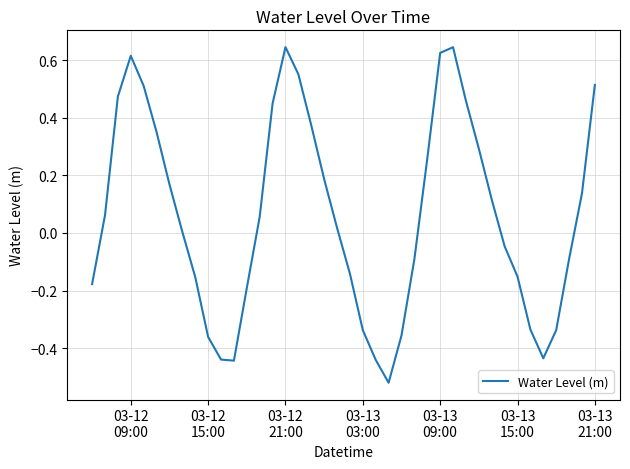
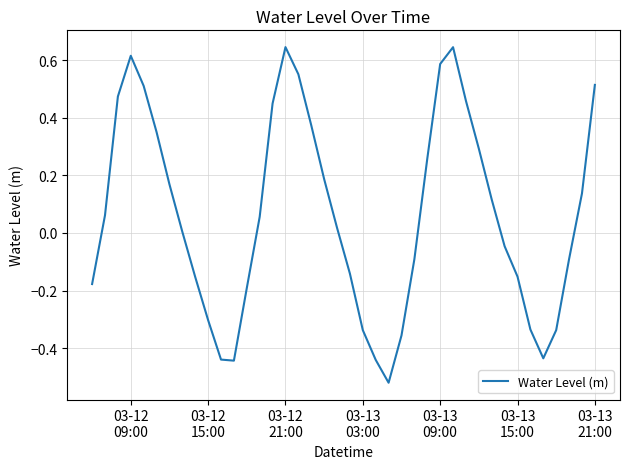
03-12 15:00: -0.36 -> -0.30
03-13 09:00: 0.62 -> 0.59
